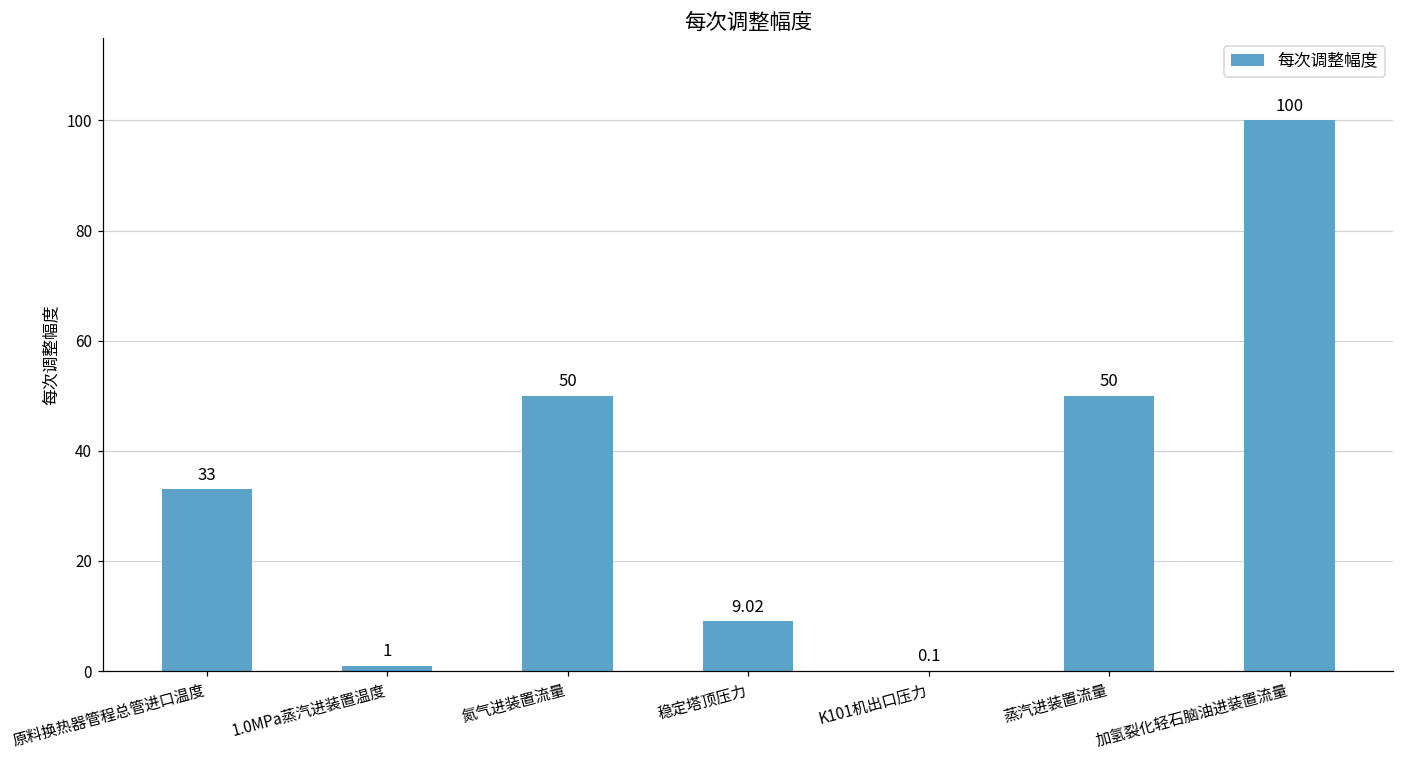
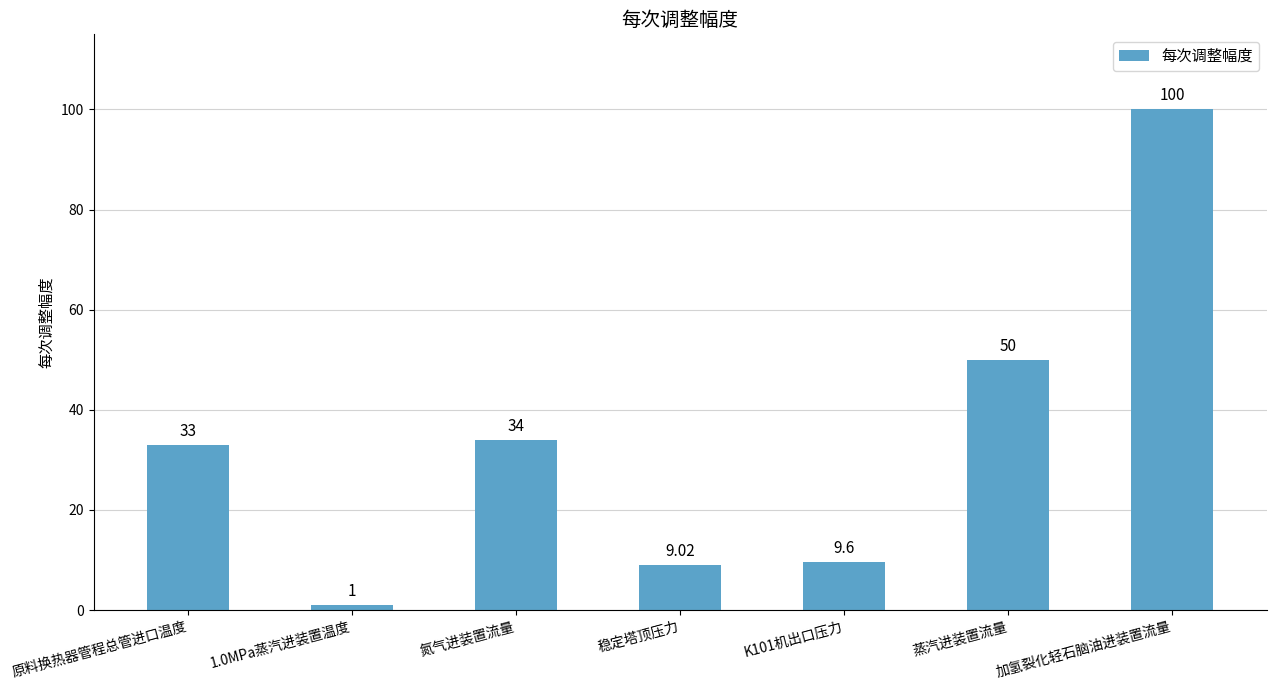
氮气进装置流量: 50 -> 34
K101机出口压力: 0.1 -> 9.6
